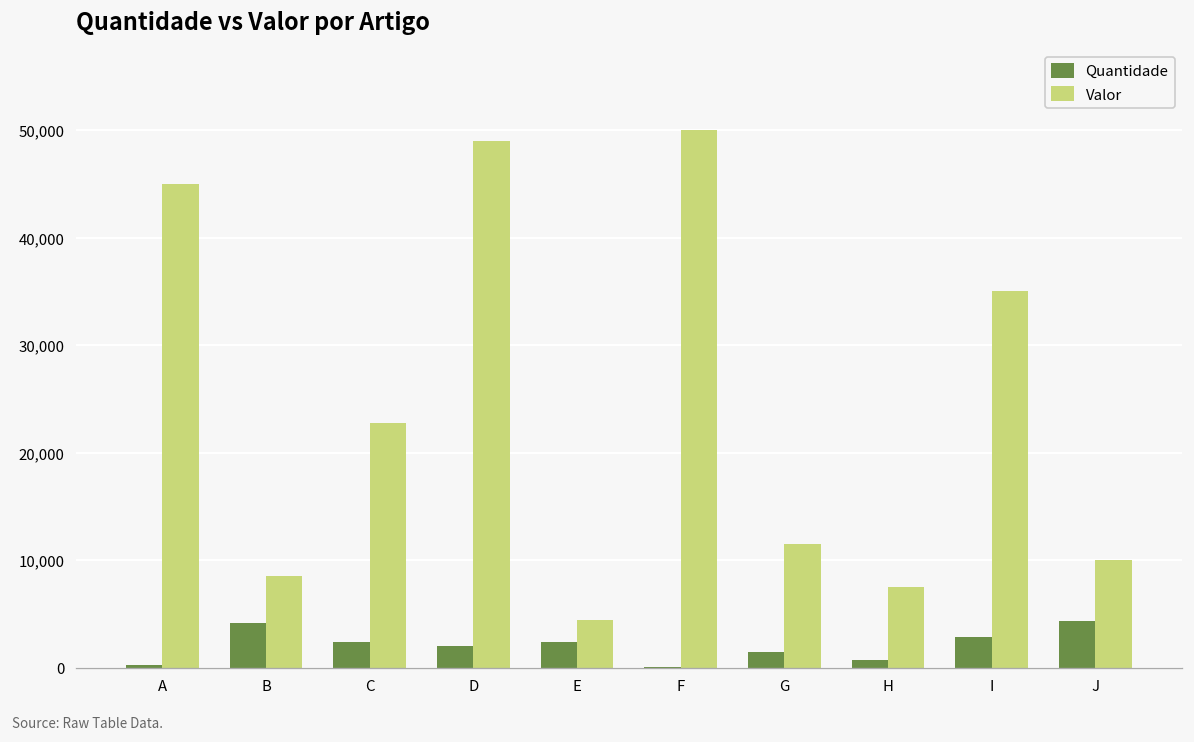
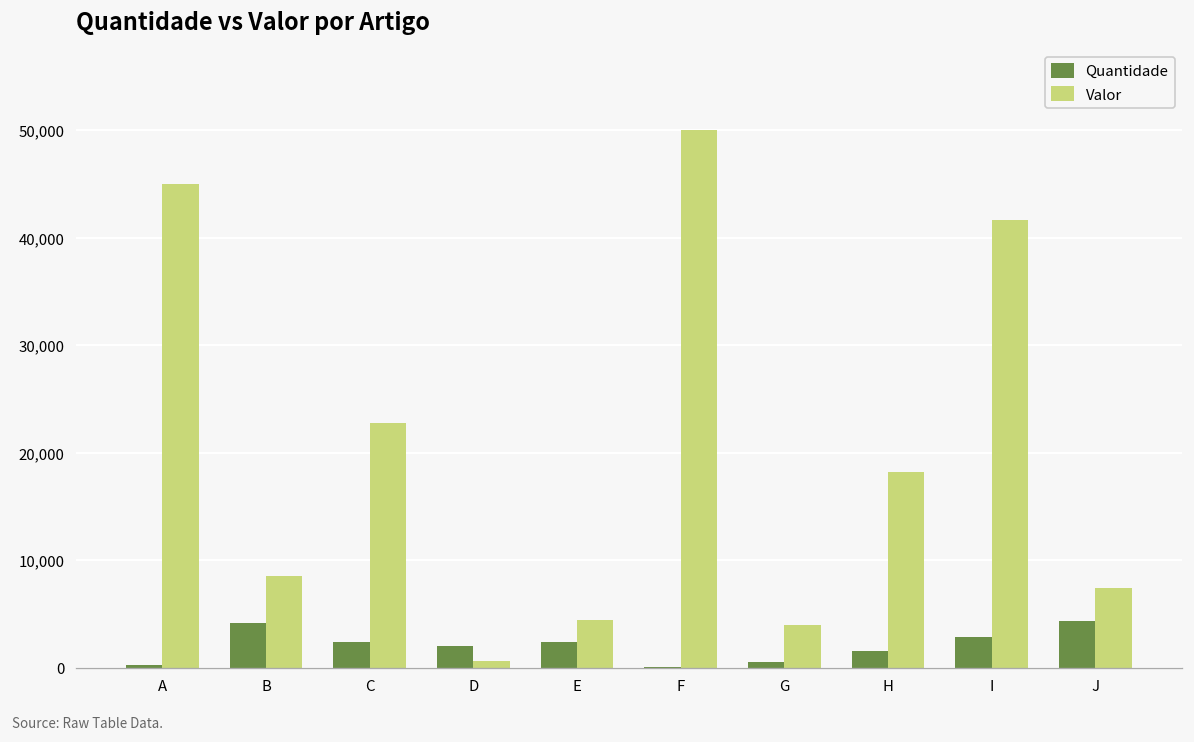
Valor, D: 49,000 -> 1,000
Quantidade, G: 2,000 -> 1,000
Valor, G: 12,000 -> 4,000
Quantidade, H: 1,000 -> 2,000
Valor, H: 8,000 -> 18,000
Valor, I: 35,000 -> 42,000
Valor, J: 10,000 -> 7,000
